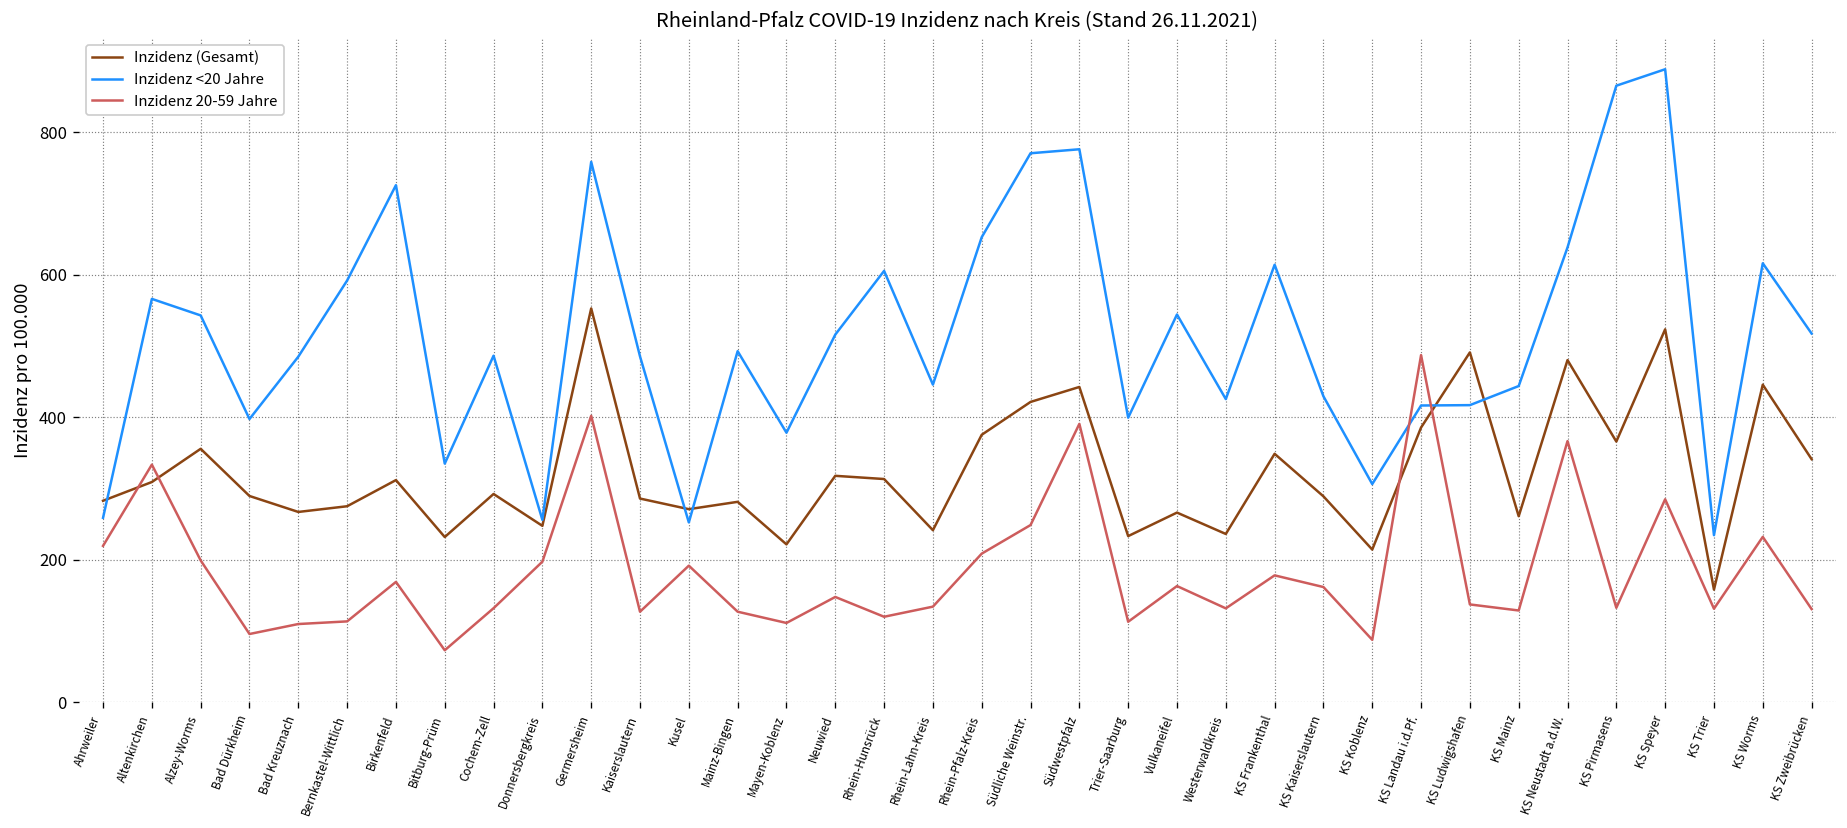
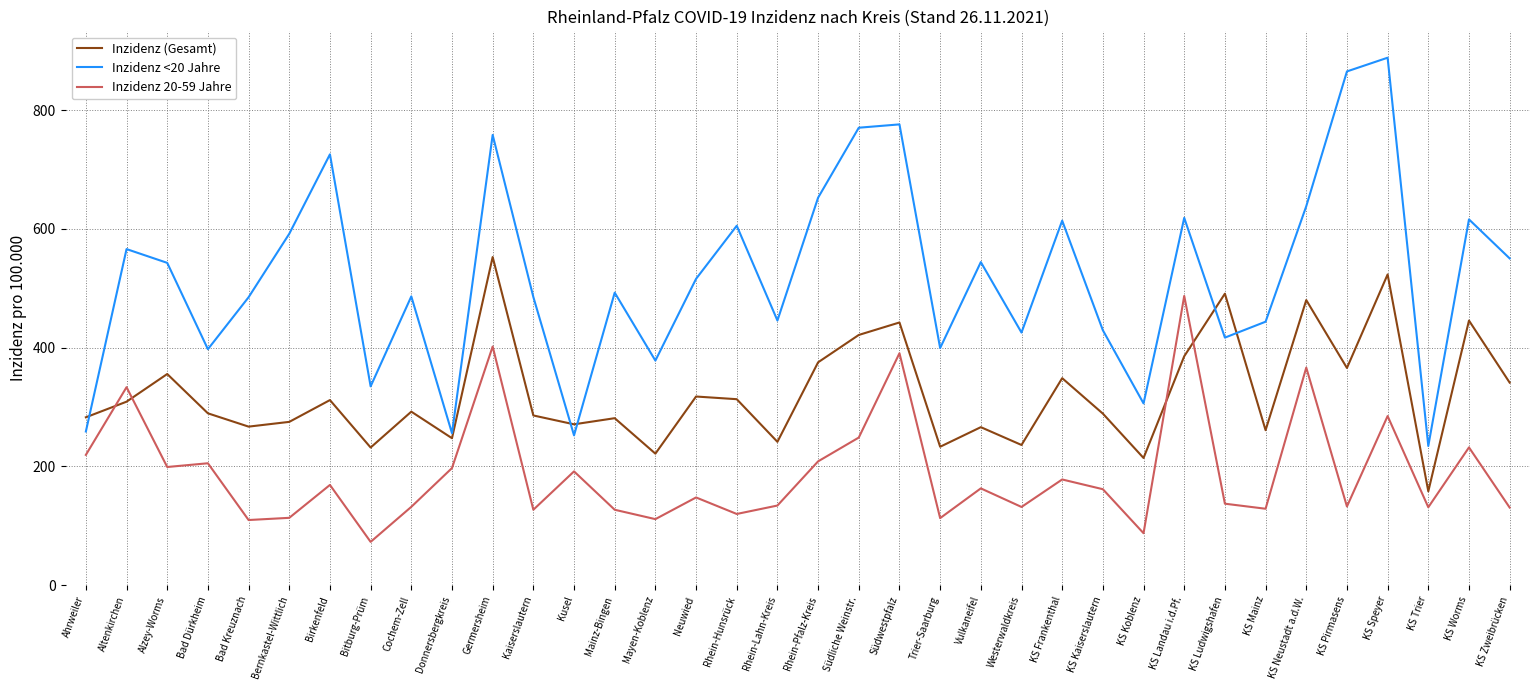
Inzidenz 20-59 Jahre, Bad Dürkheim: 100 -> 210
Inzidenz <20 Jahre, KS Landau i.d.Pf.: 420 -> 620
Inzidenz <20 Jahre, KS Zweibrücken: 520 -> 550
